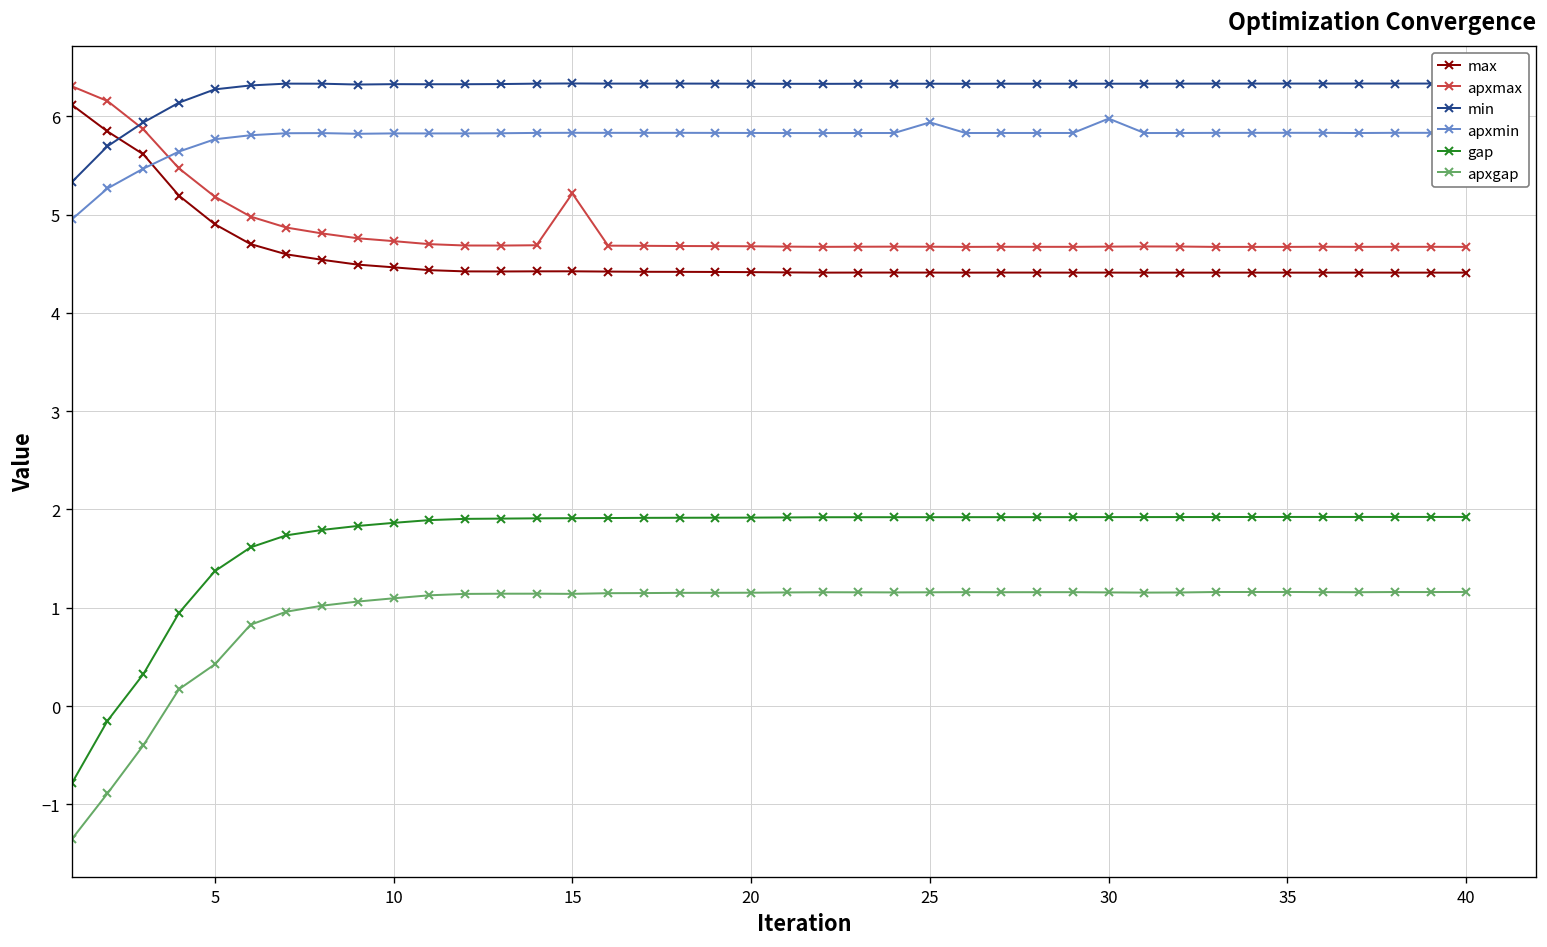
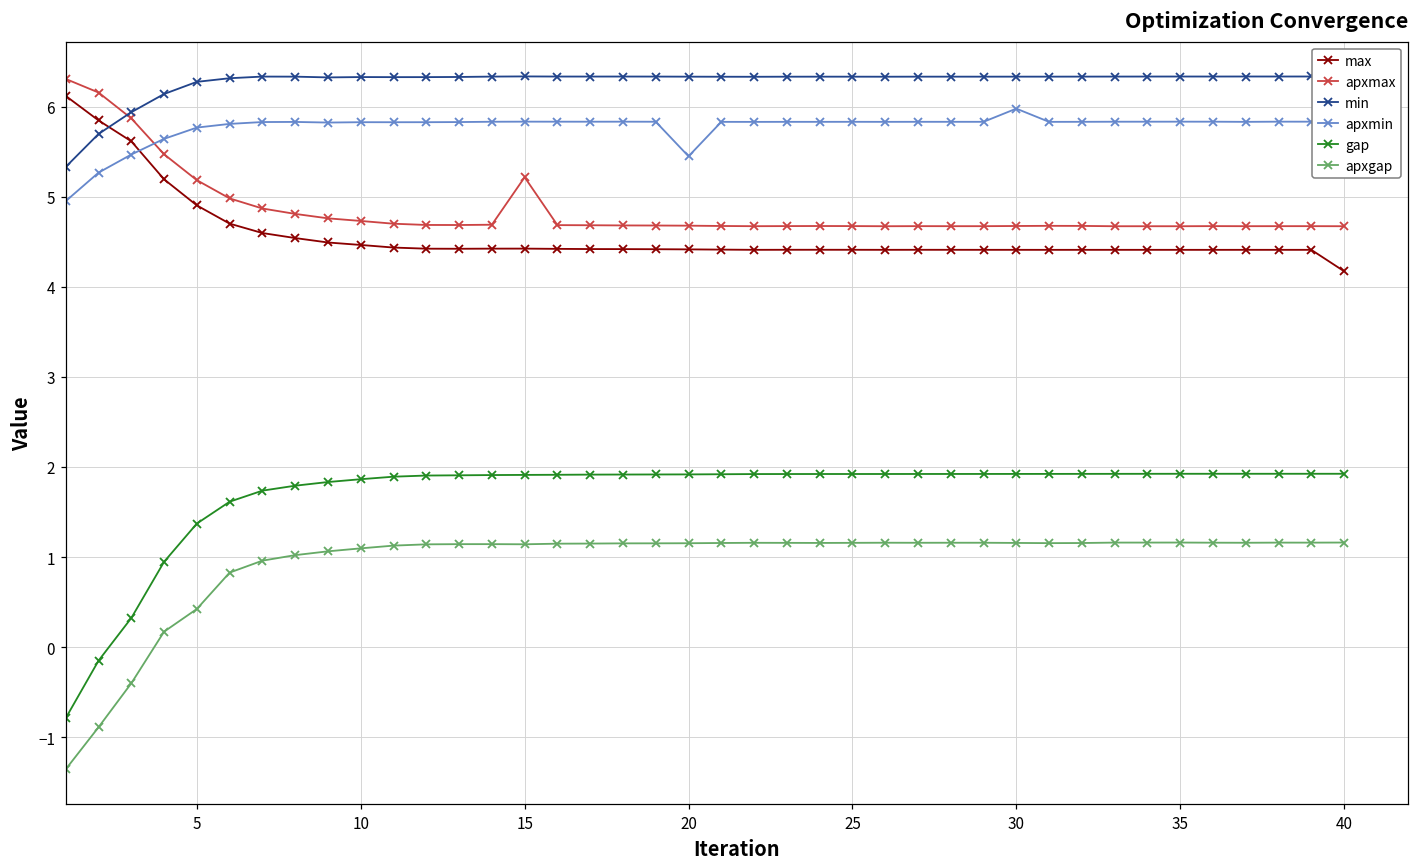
apxmin, 20: 5.8 -> 5.4
apxmin, 25: 5.9 -> 5.8
max, 40: 4.4 -> 4.2
